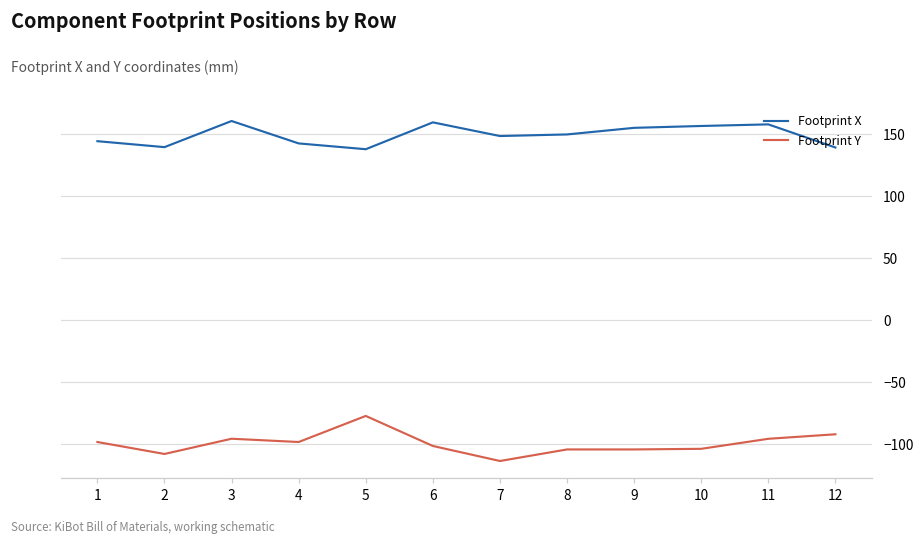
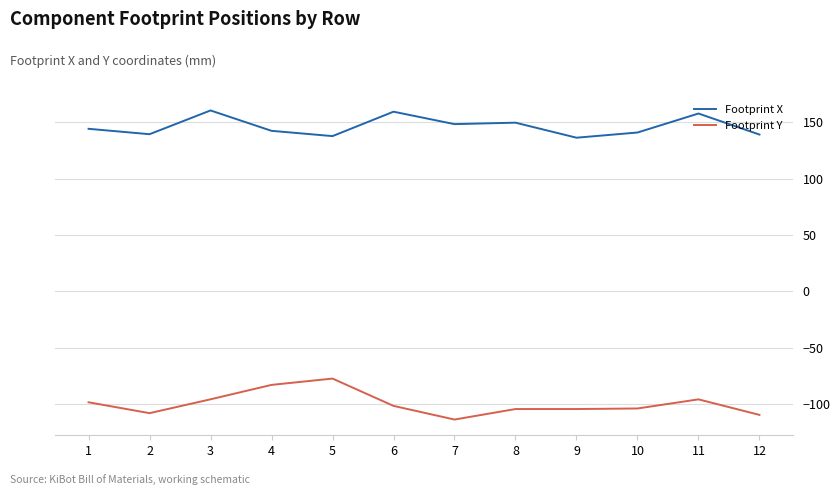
Footprint Y, 4: -99 -> -83
Footprint X, 9: 155 -> 136
Footprint X, 10: 157 -> 141
Footprint Y, 12: -92 -> -110
